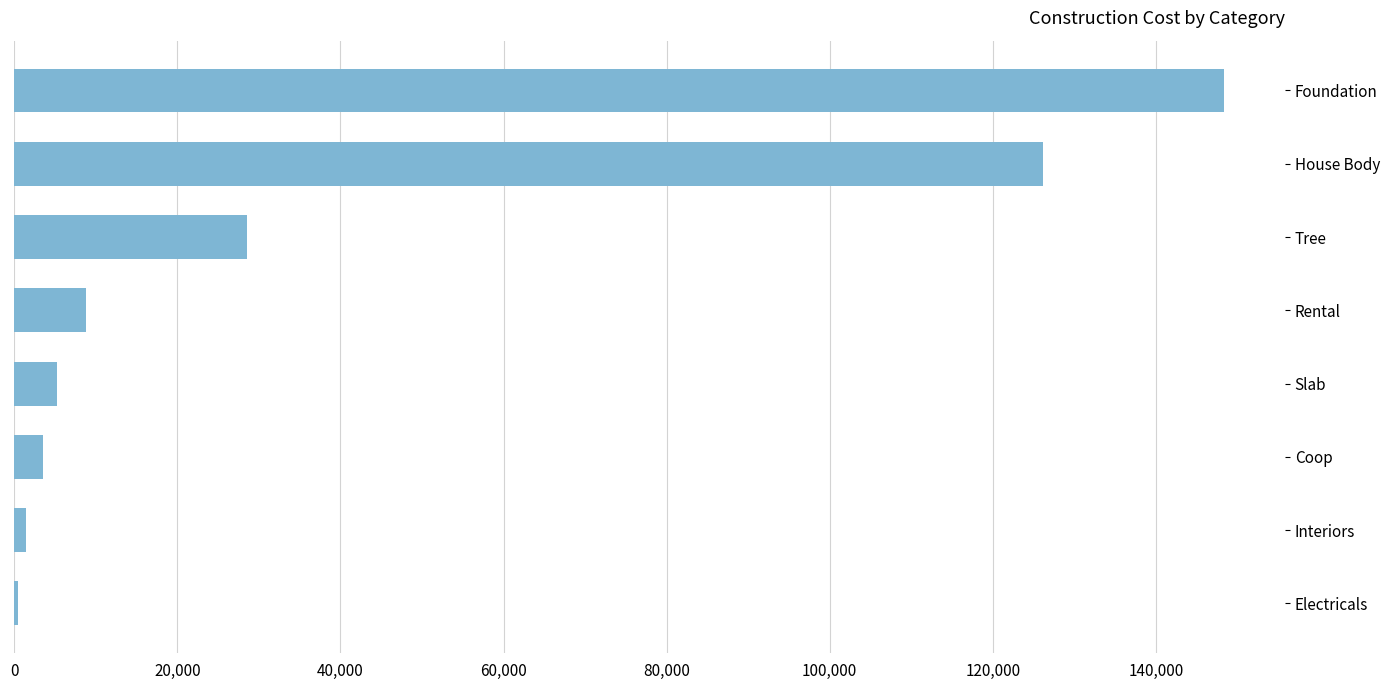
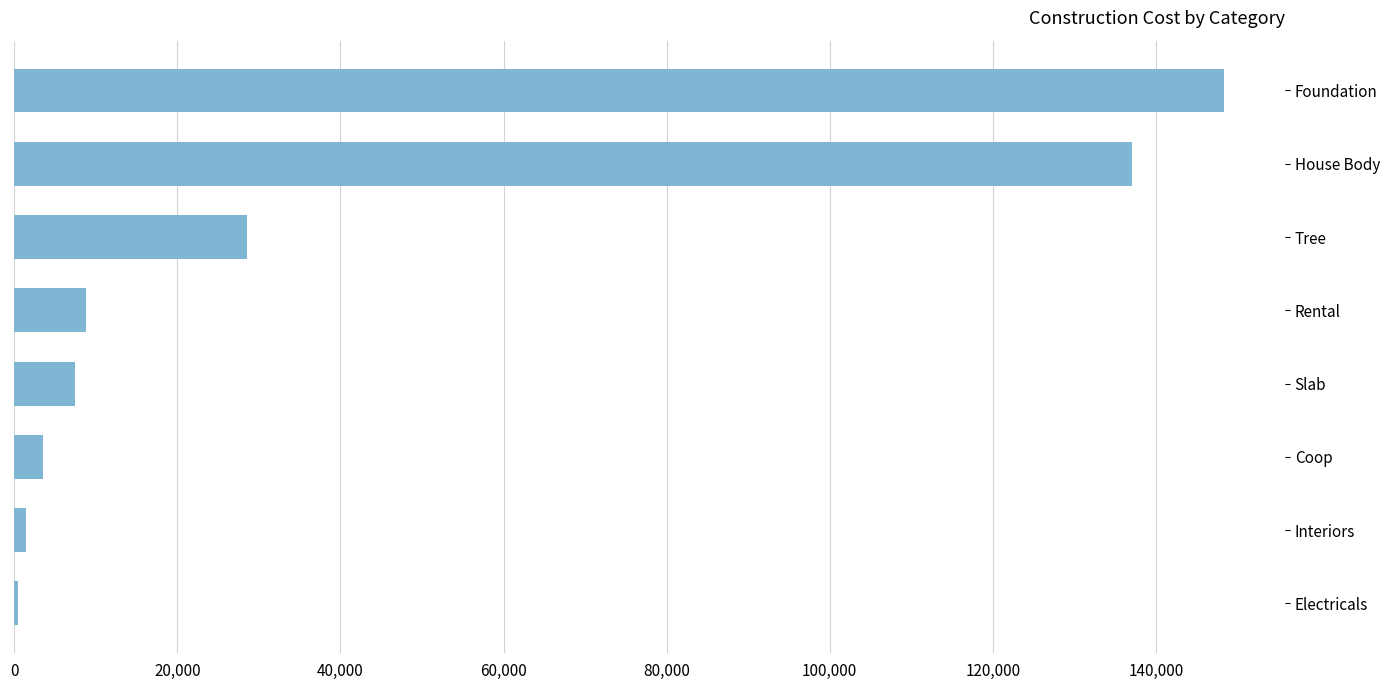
House Body: 126,000 -> 137,000
Slab: 5,000 -> 7,000
